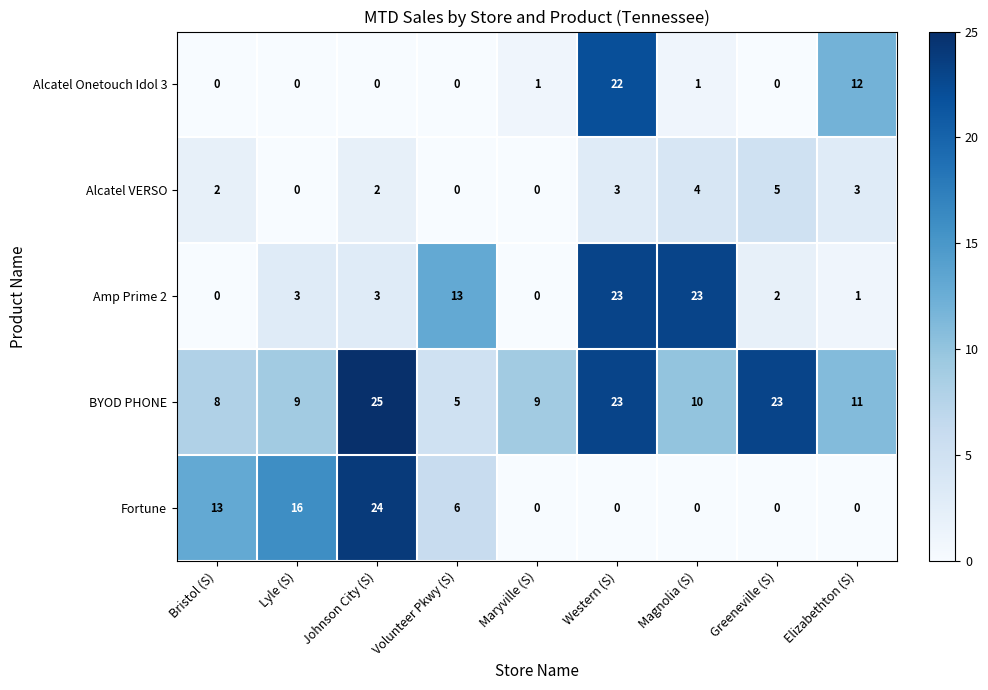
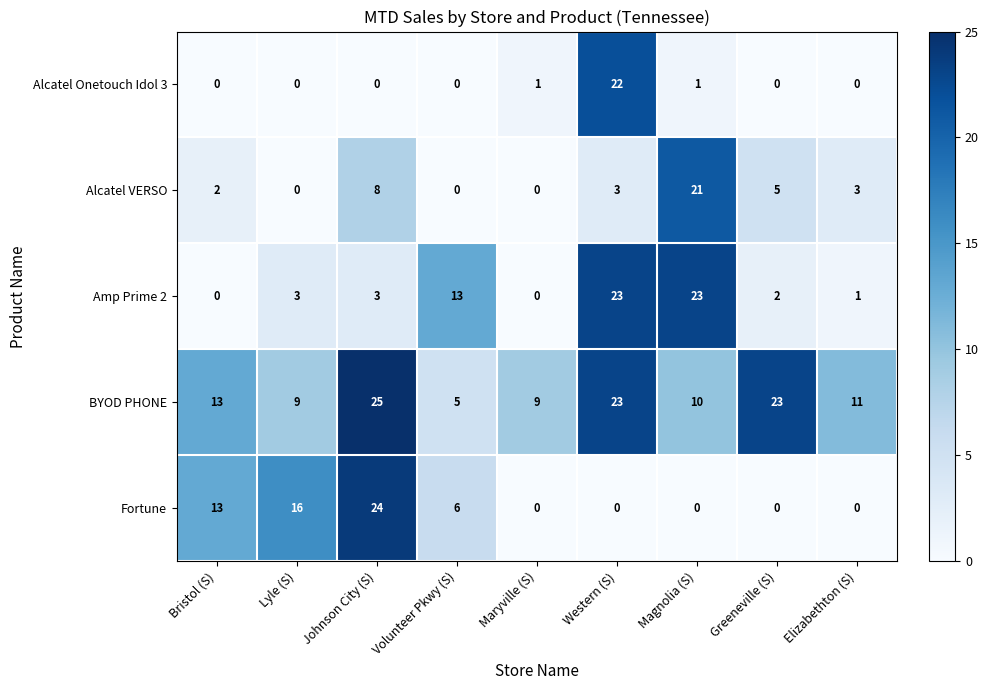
Alcatel Onetouch Idol 3, Elizabethton (S): 12 -> 0
Alcatel VERSO, Johnson City (S): 2 -> 8
Alcatel VERSO, Magnolia (S): 4 -> 21
BYOD PHONE, Bristol (S): 8 -> 13
